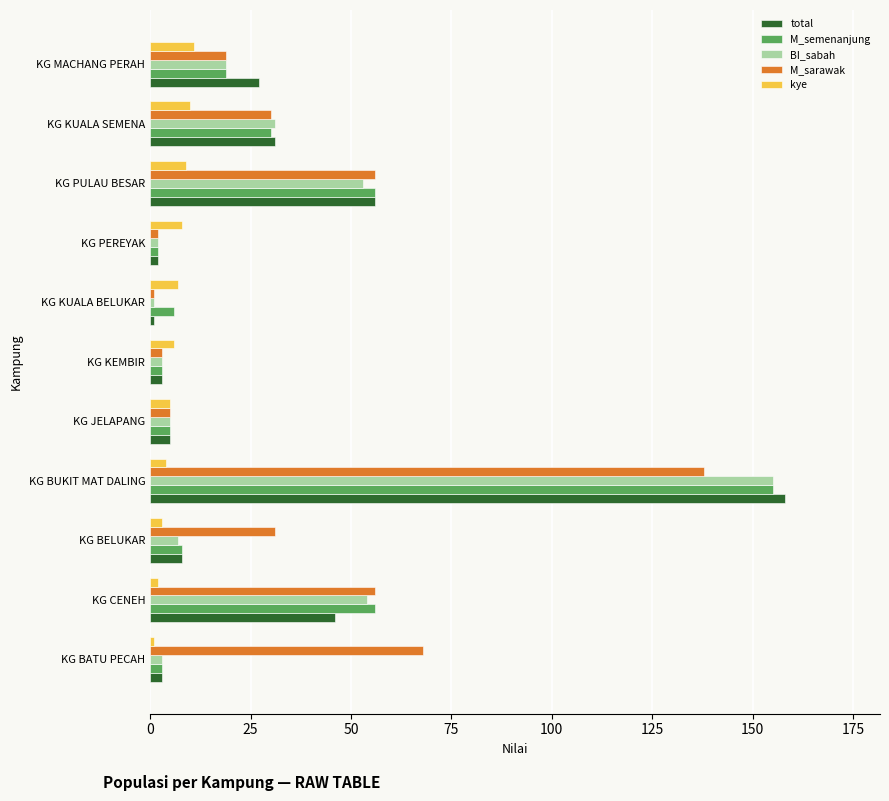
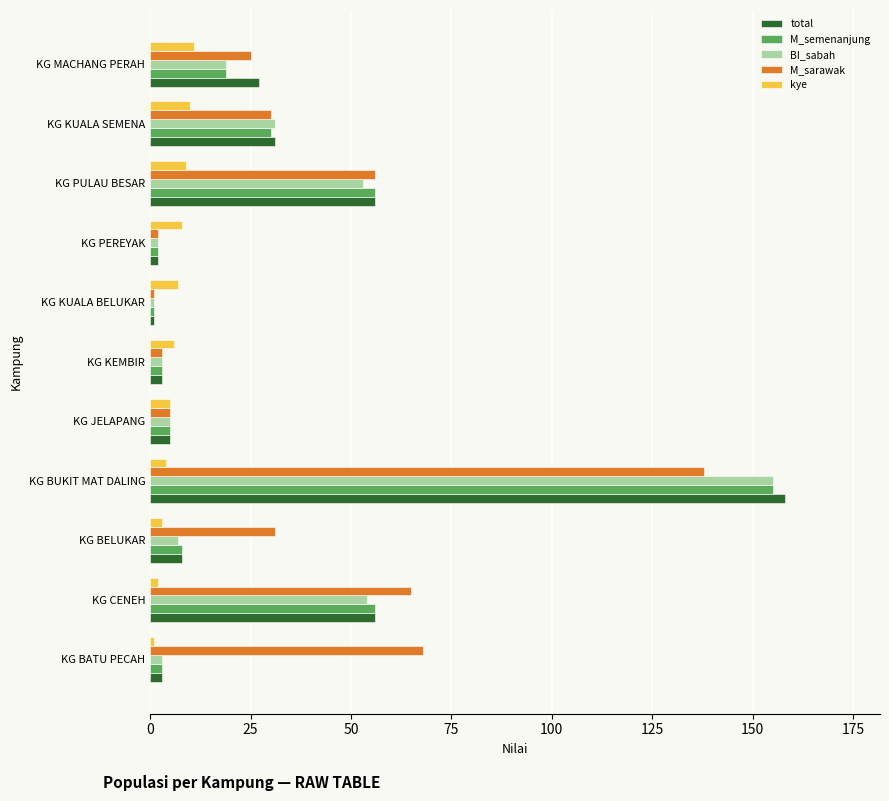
M_sarawak, KG MACHANG PERAH: 19 -> 25
M_semenanjung, KG KUALA BELUKAR: 6 -> 1
M_sarawak, KG CENEH: 56 -> 65
total, KG CENEH: 46 -> 56
